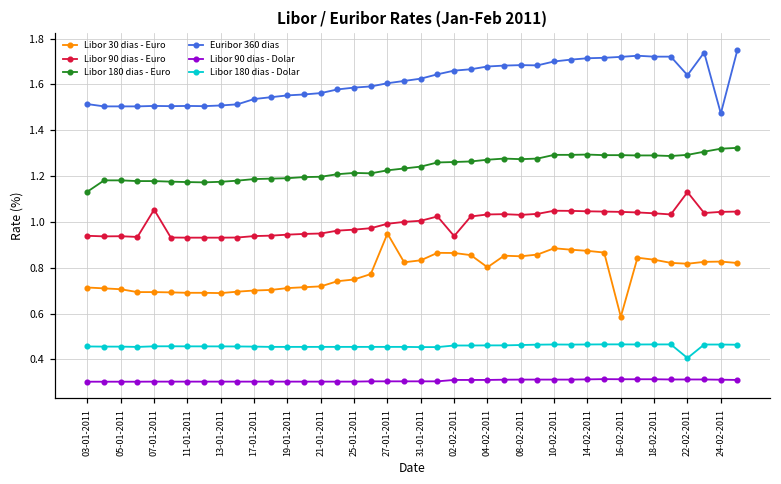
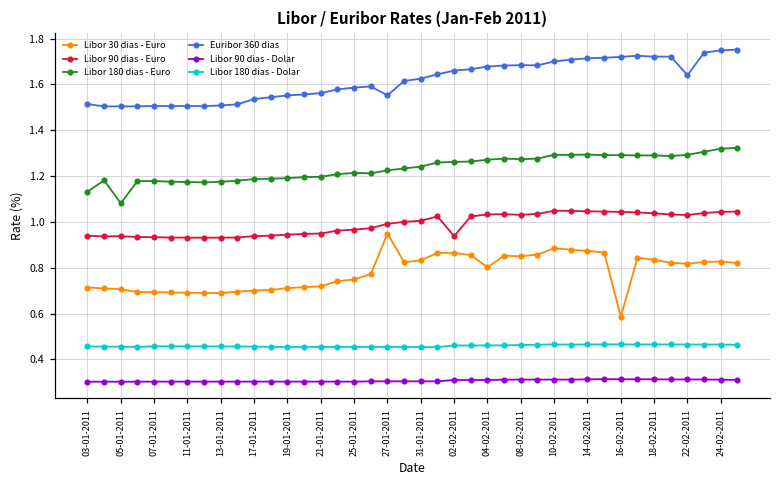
Libor 180 dias - Euro, 05-01-2011: 1.18 -> 1.08
Libor 90 dias - Euro, 07-01-2011: 1.05 -> 0.93
Euribor 360 dias, 27-01-2011: 1.61 -> 1.55
Libor 90 dias - Euro, 22-02-2011: 1.13 -> 1.03
Libor 180 dias - Dolar, 22-02-2011: 0.41 -> 0.47
Euribor 360 dias, 24-02-2011: 1.47 -> 1.75
